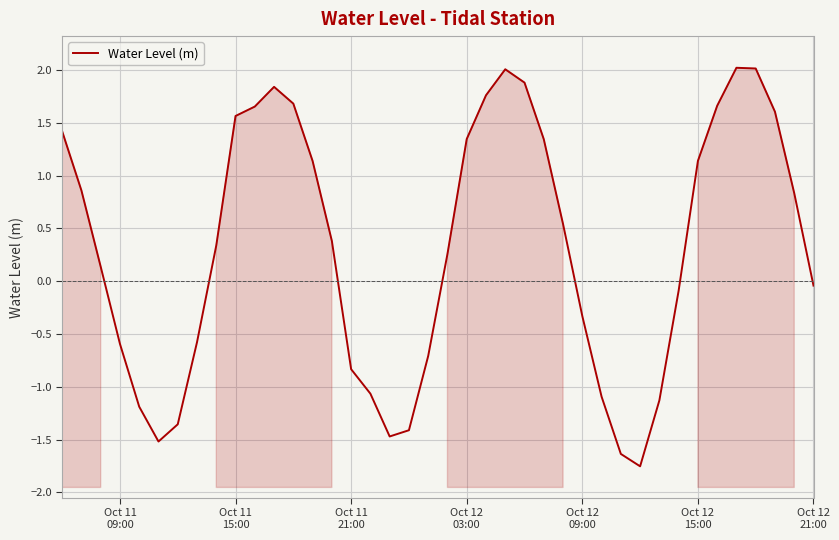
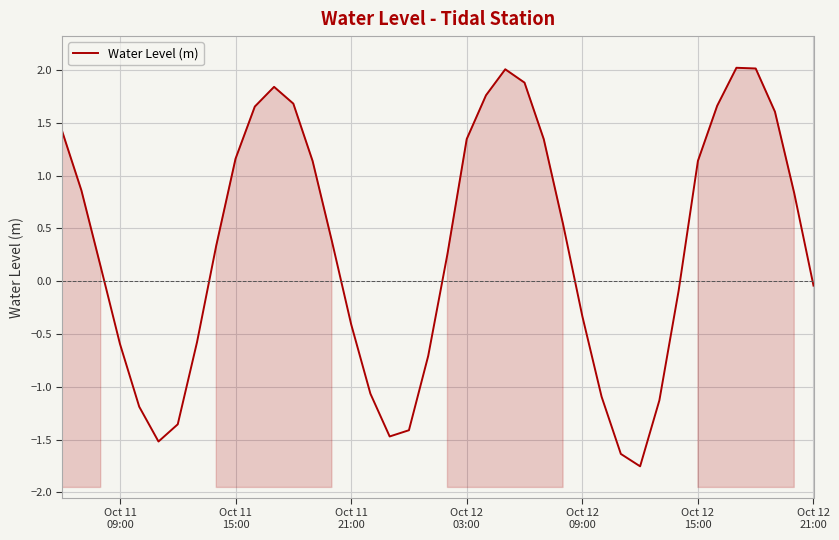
Oct 11 15:00: 1.57 -> 1.16
Oct 11 21:00: -0.83 -> -0.41
